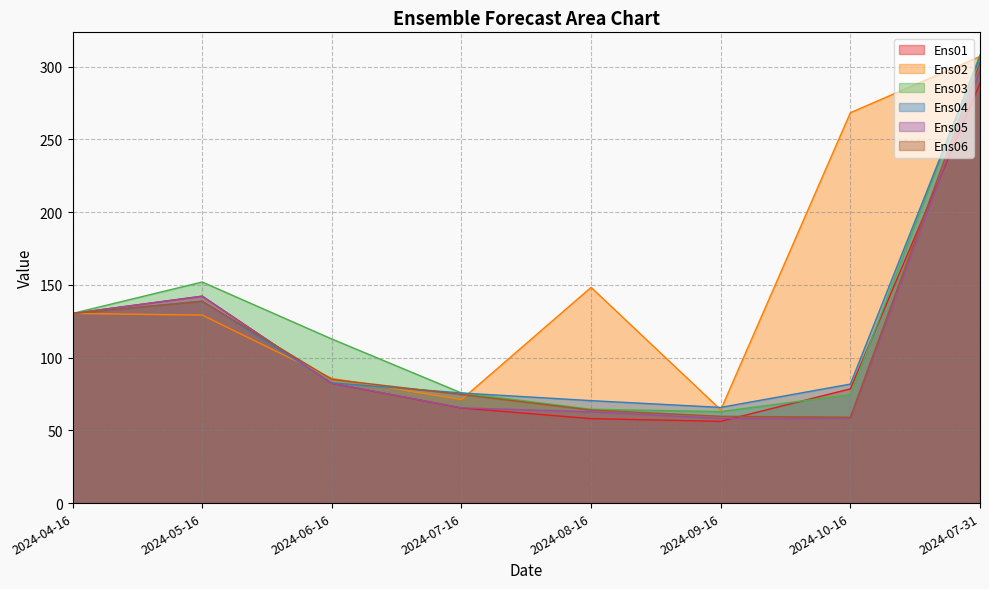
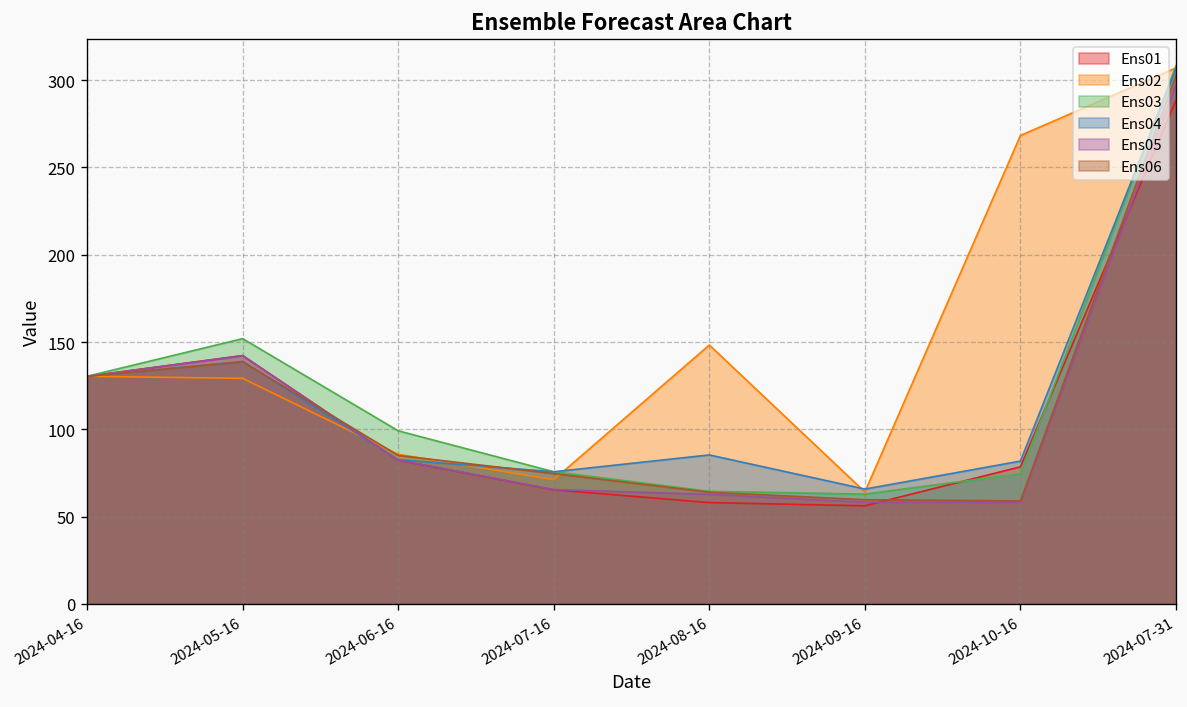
Ens03, 2024-06-16: 113 -> 99
Ens04, 2024-08-16: 70 -> 85
